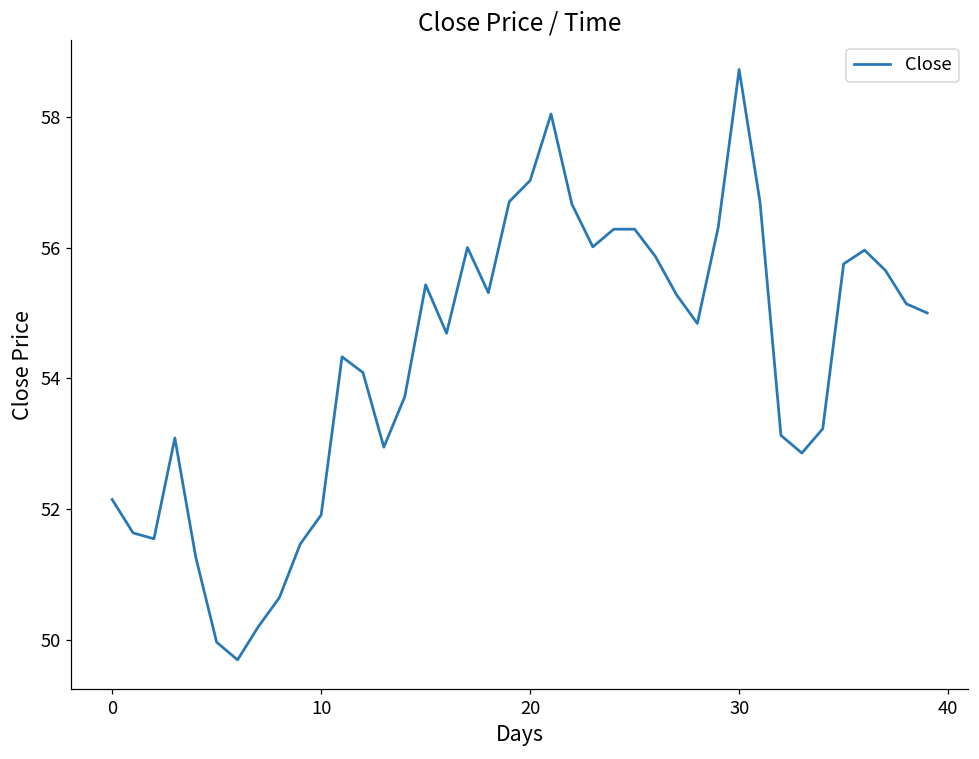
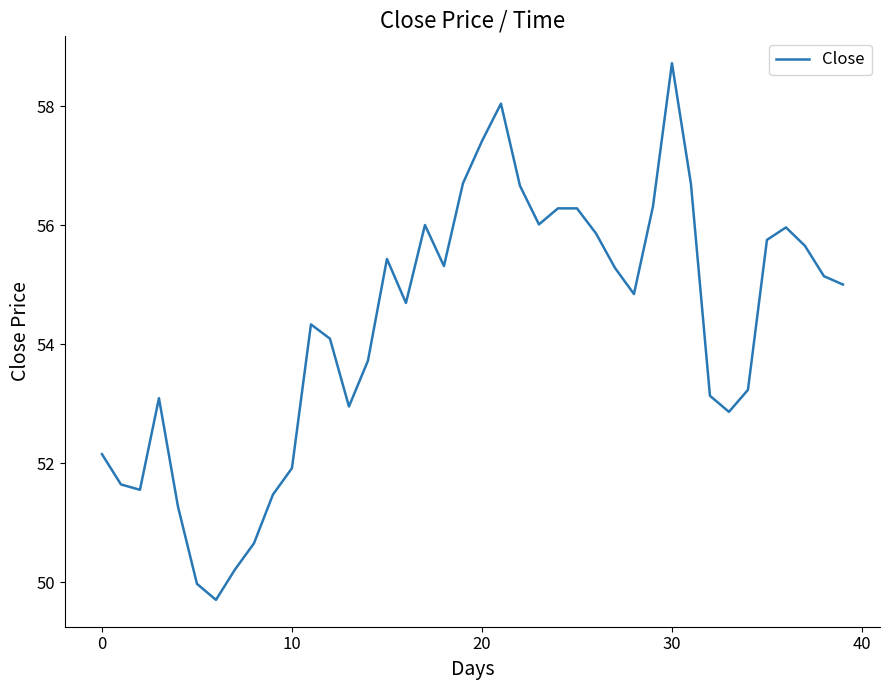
20: 57.0 -> 57.4
